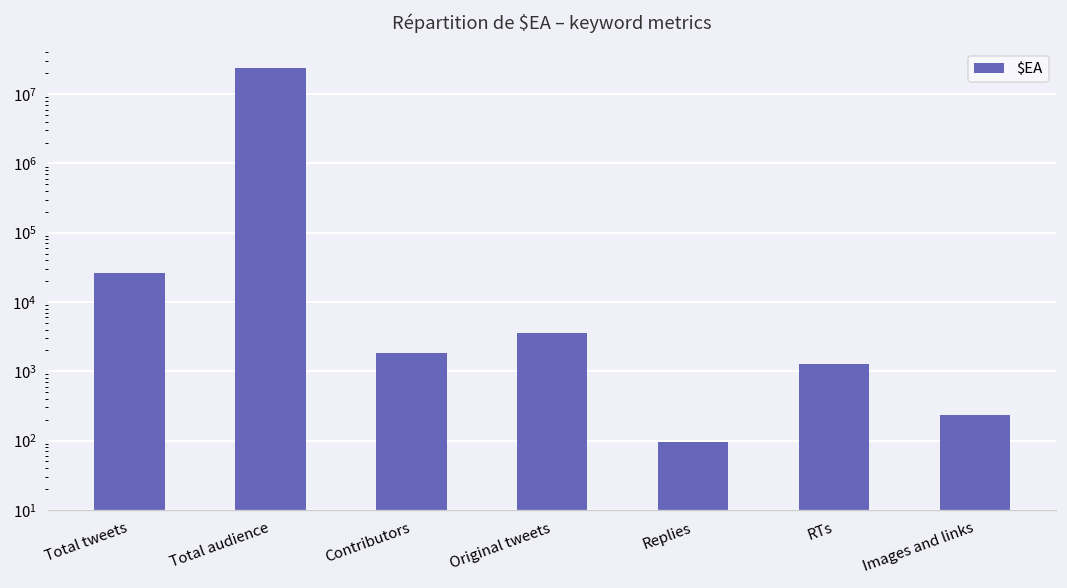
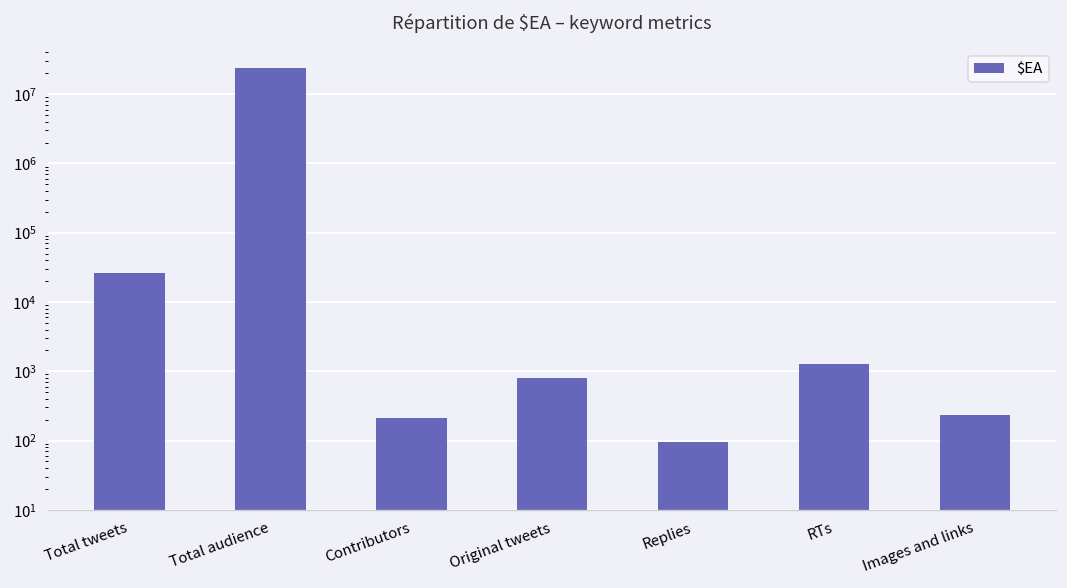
Contributors: 1800 -> 210
Original tweets: 4000 -> 800
